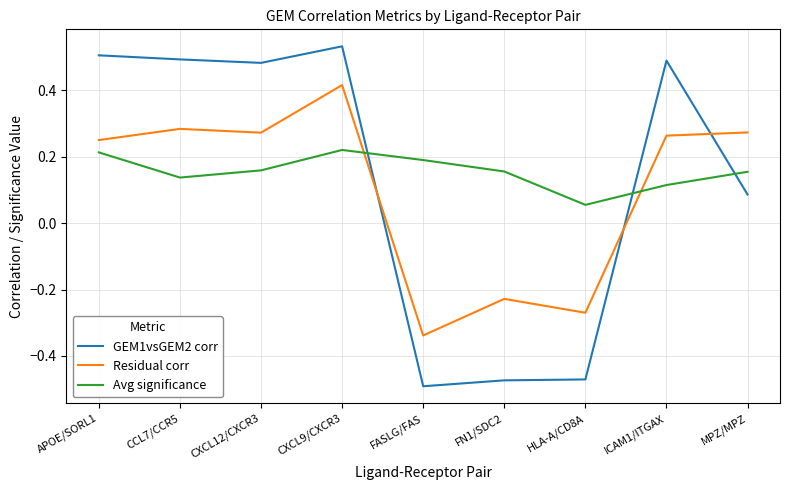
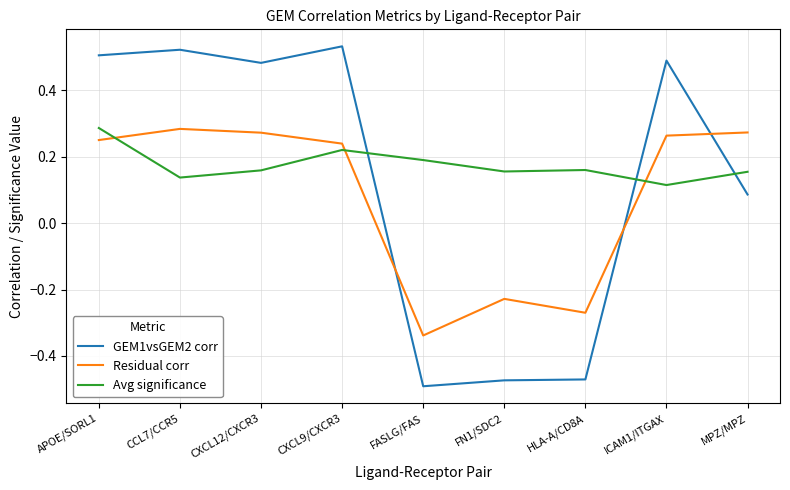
Avg significance, APOE/SORL1: 0.21 -> 0.29
GEM1vsGEM2 corr, CCL7/CCR5: 0.49 -> 0.52
Residual corr, CXCL9/CXCR3: 0.42 -> 0.24
Avg significance, HLA-A/CD8A: 0.06 -> 0.16
